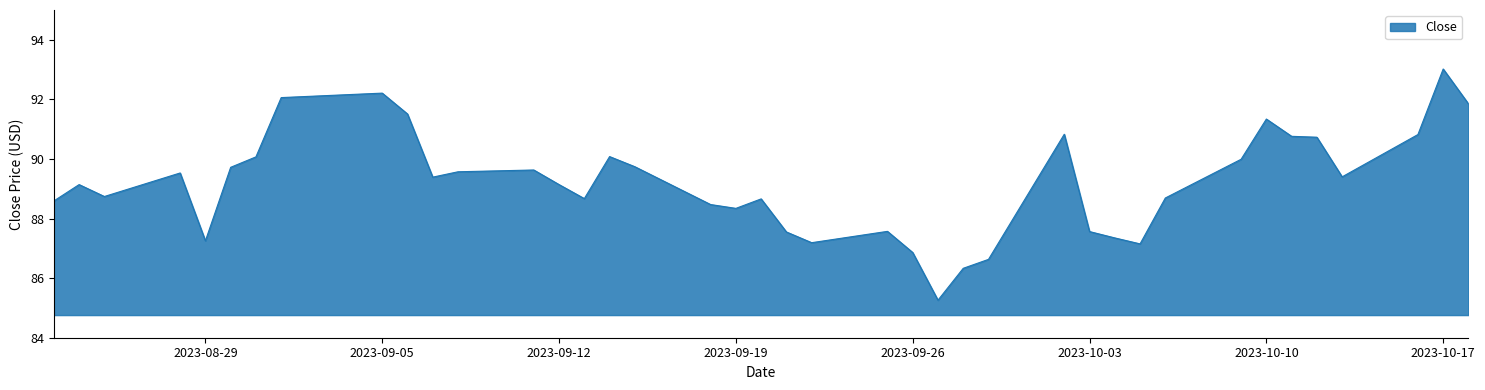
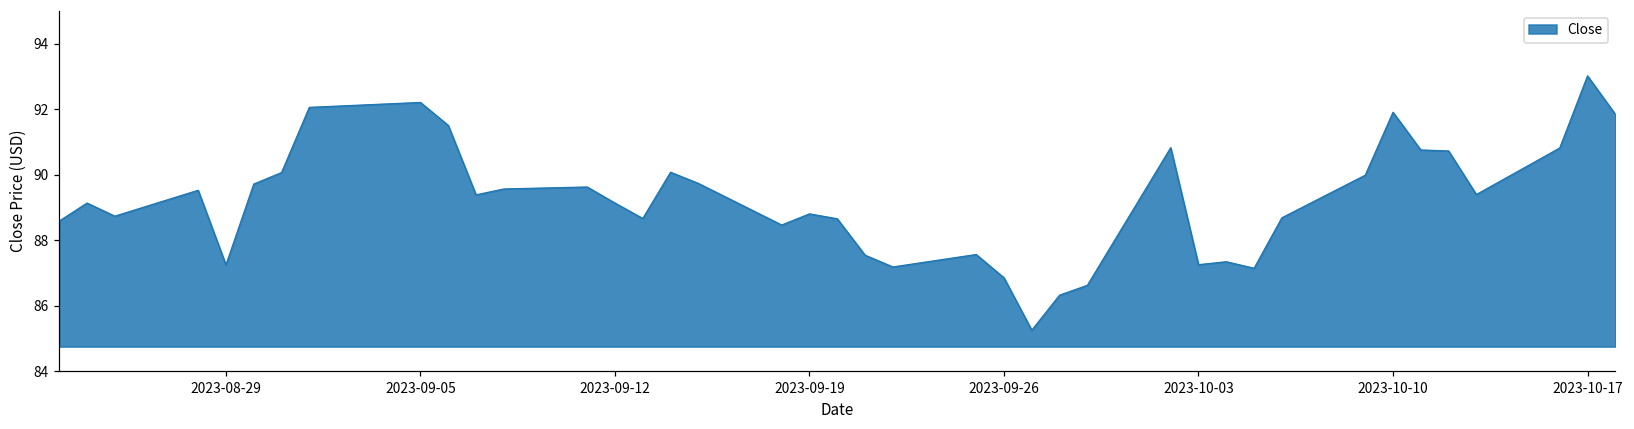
2023-09-19: 88.3 -> 88.8
2023-10-03: 87.6 -> 87.3
2023-10-10: 91.3 -> 91.9
